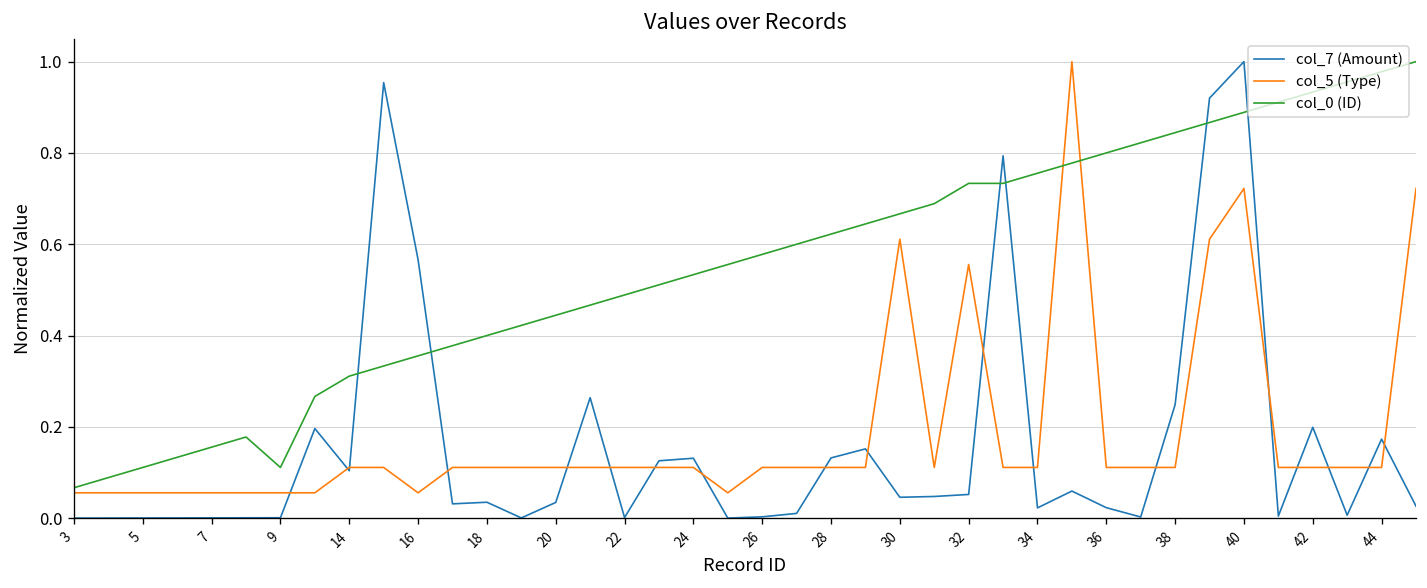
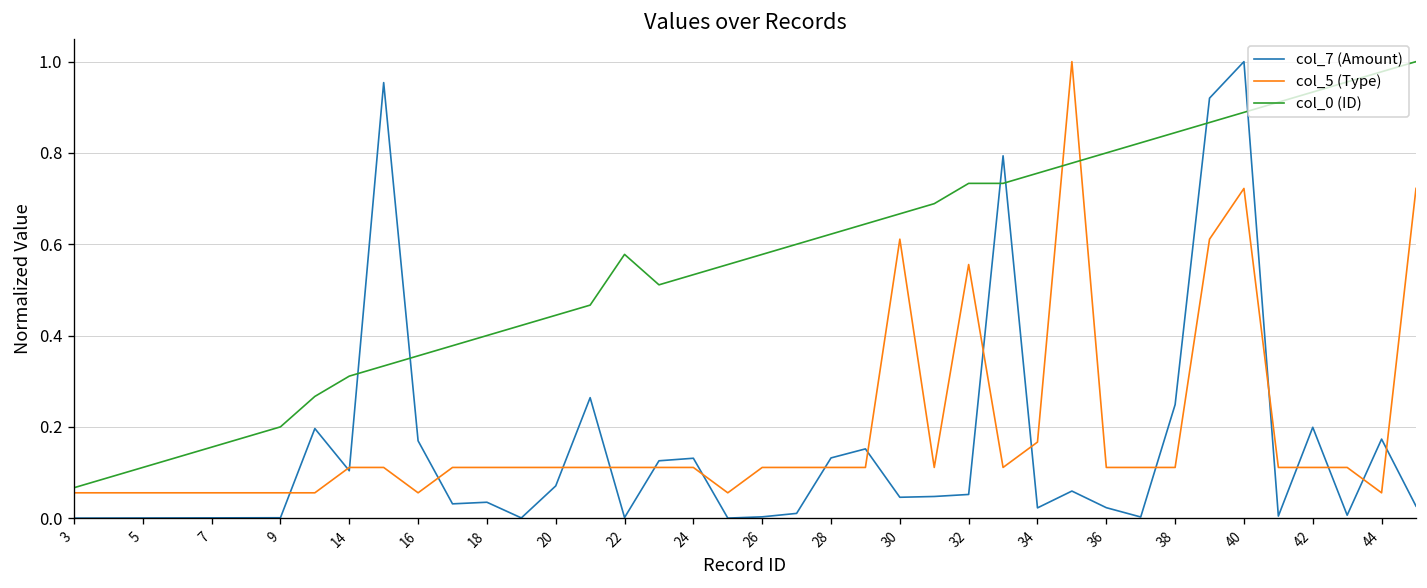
col_0 (ID), 9: 0.11 -> 0.20
col_7 (Amount), 16: 0.57 -> 0.17
col_7 (Amount), 20: 0.03 -> 0.07
col_0 (ID), 22: 0.49 -> 0.58
col_5 (Type), 34: 0.11 -> 0.17
col_5 (Type), 44: 0.11 -> 0.06
